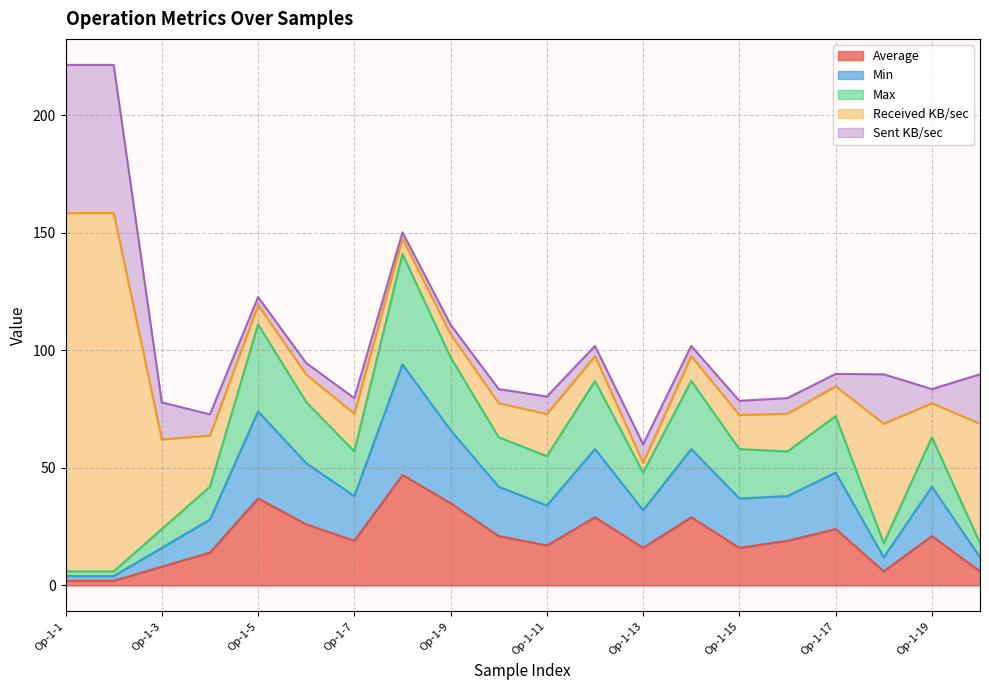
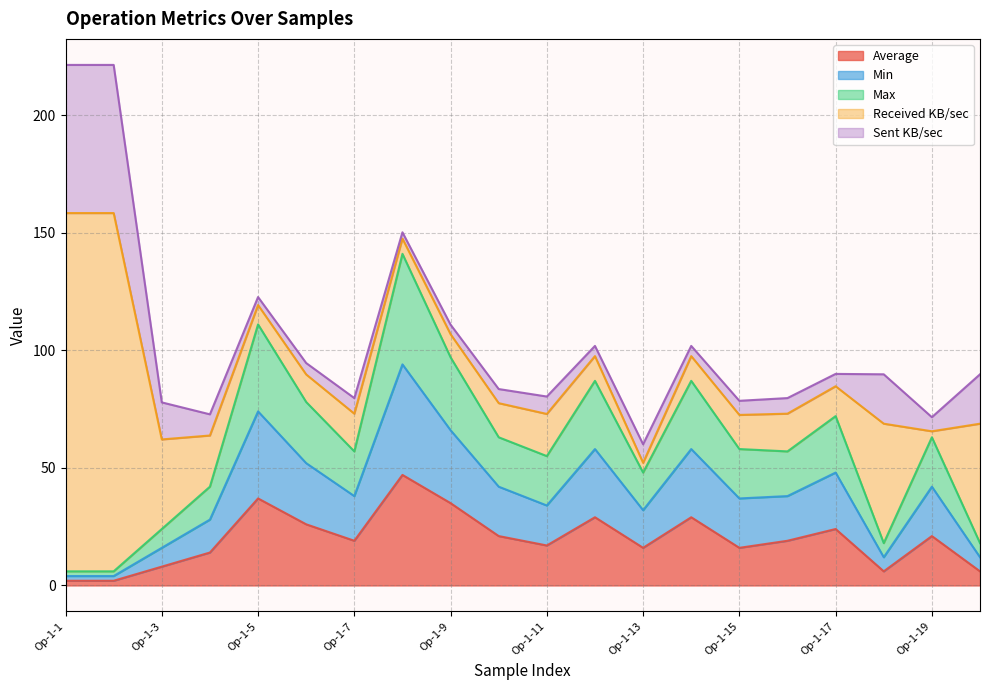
Received KB/sec, Op-1-19: 15 -> 3
